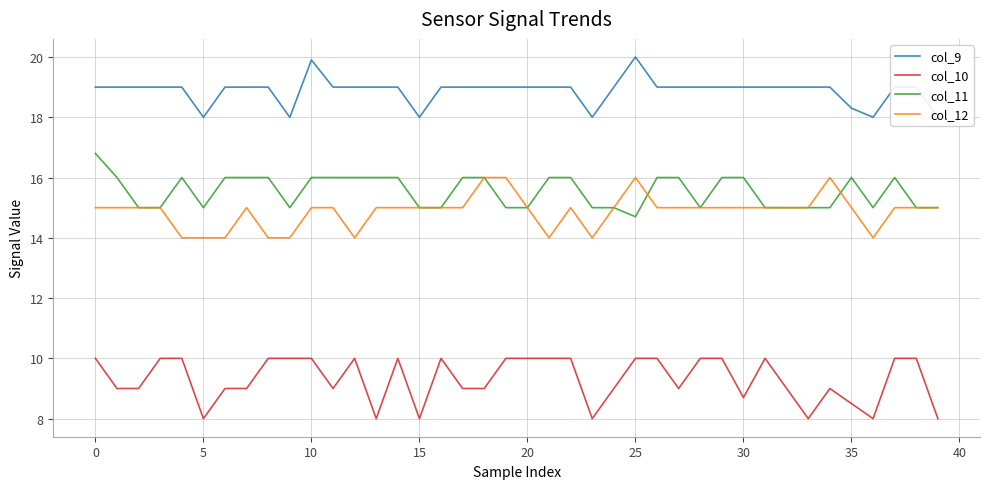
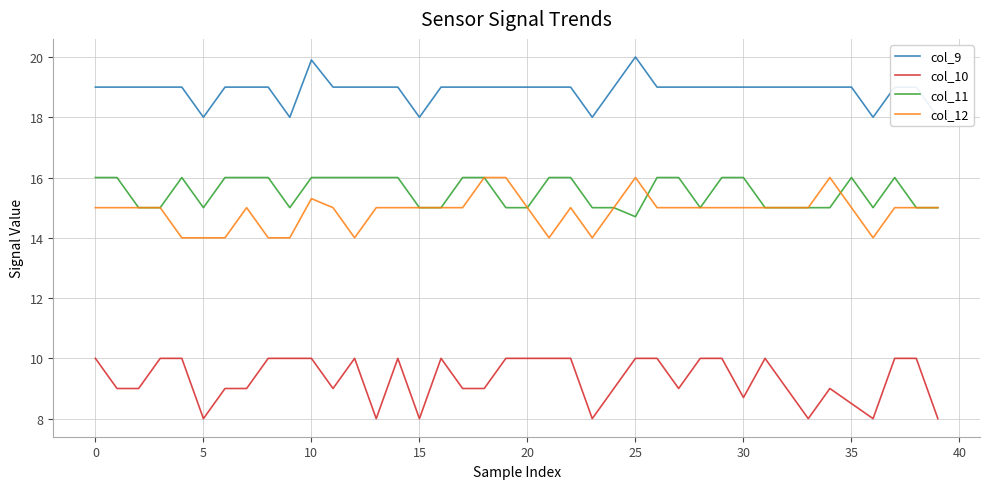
col_11, 0: 16.8 -> 16.0
col_12, 10: 15.0 -> 15.3
col_9, 35: 18.3 -> 19.0
